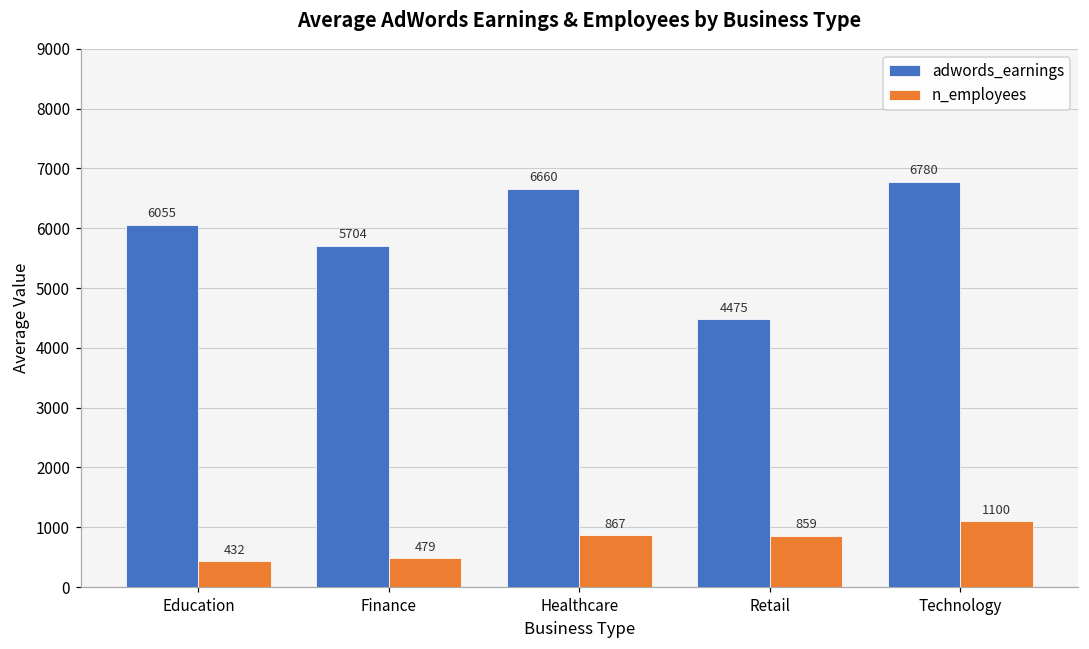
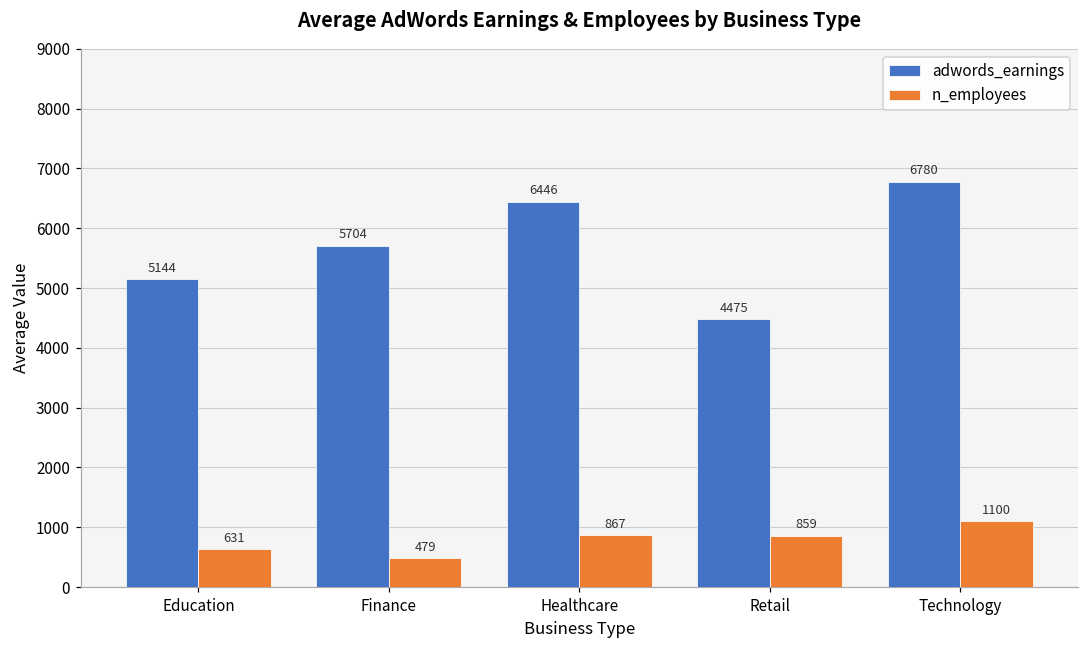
adwords_earnings, Education: 6055 -> 5144
n_employees, Education: 432 -> 631
adwords_earnings, Healthcare: 6660 -> 6446
